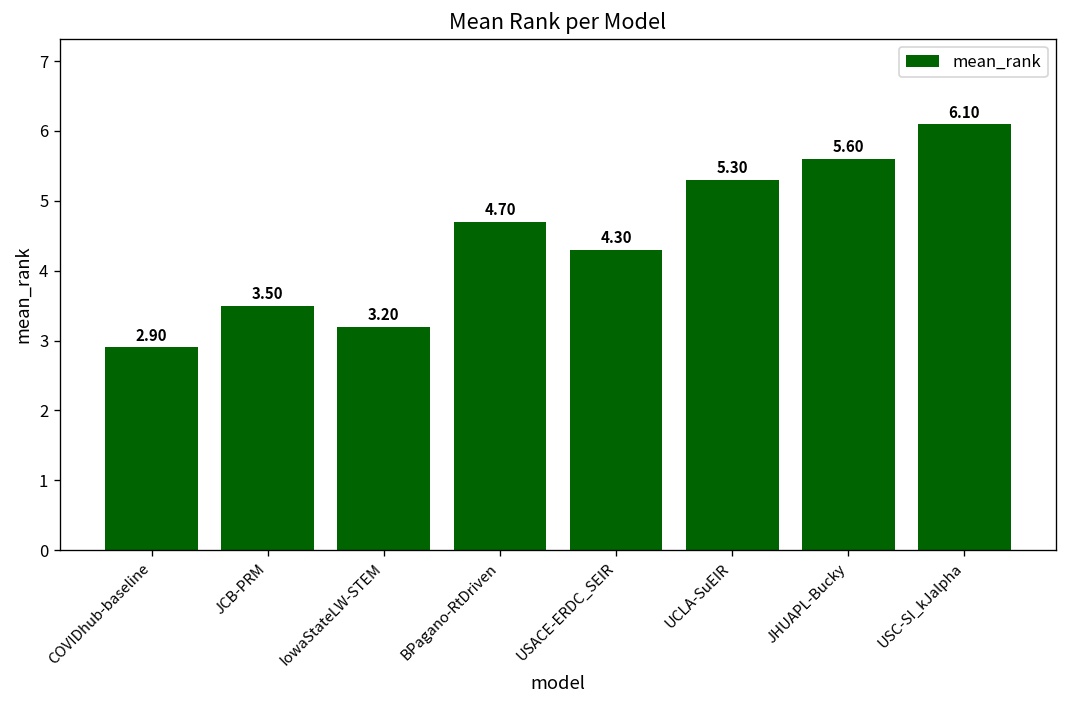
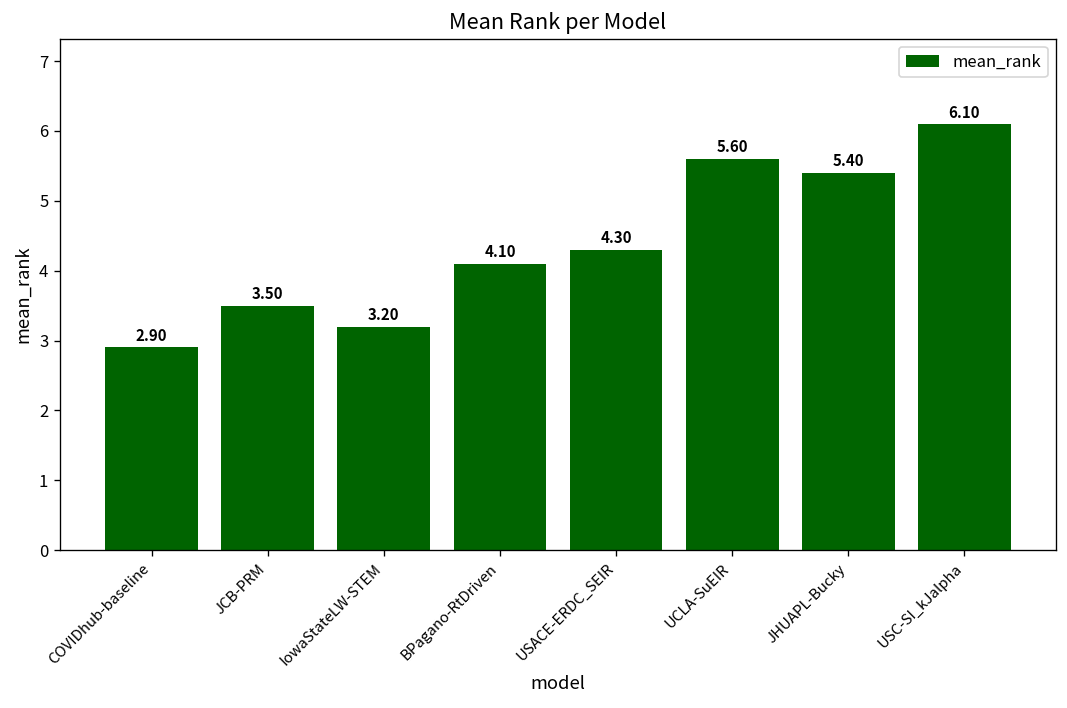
BPagano-RtDriven: 4.70 -> 4.10
UCLA-SuEIR: 5.30 -> 5.60
JHUAPL-Bucky: 5.60 -> 5.40
